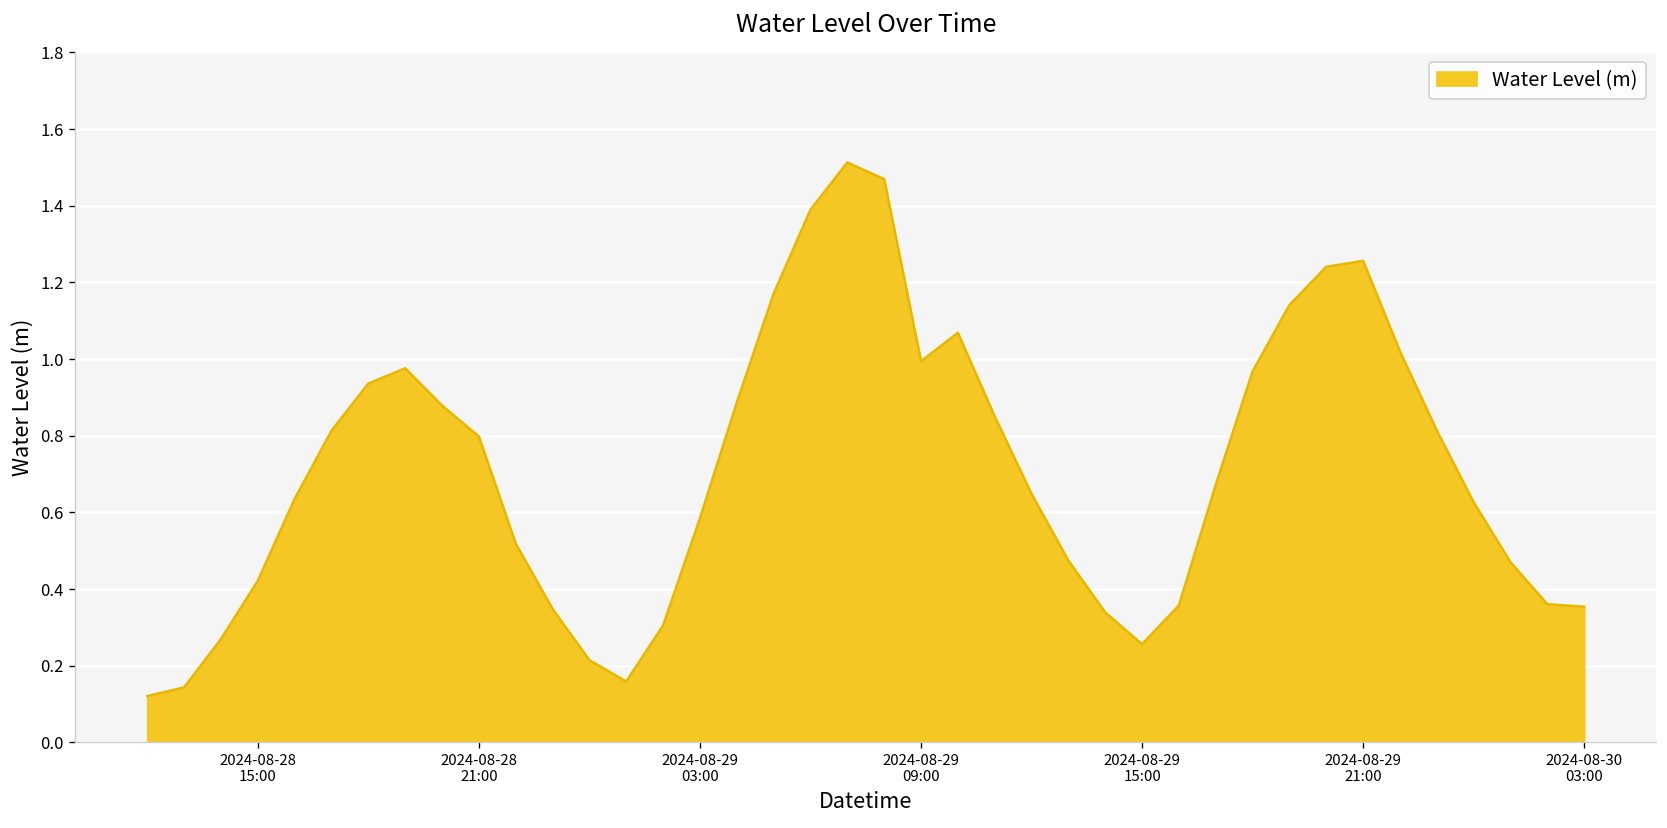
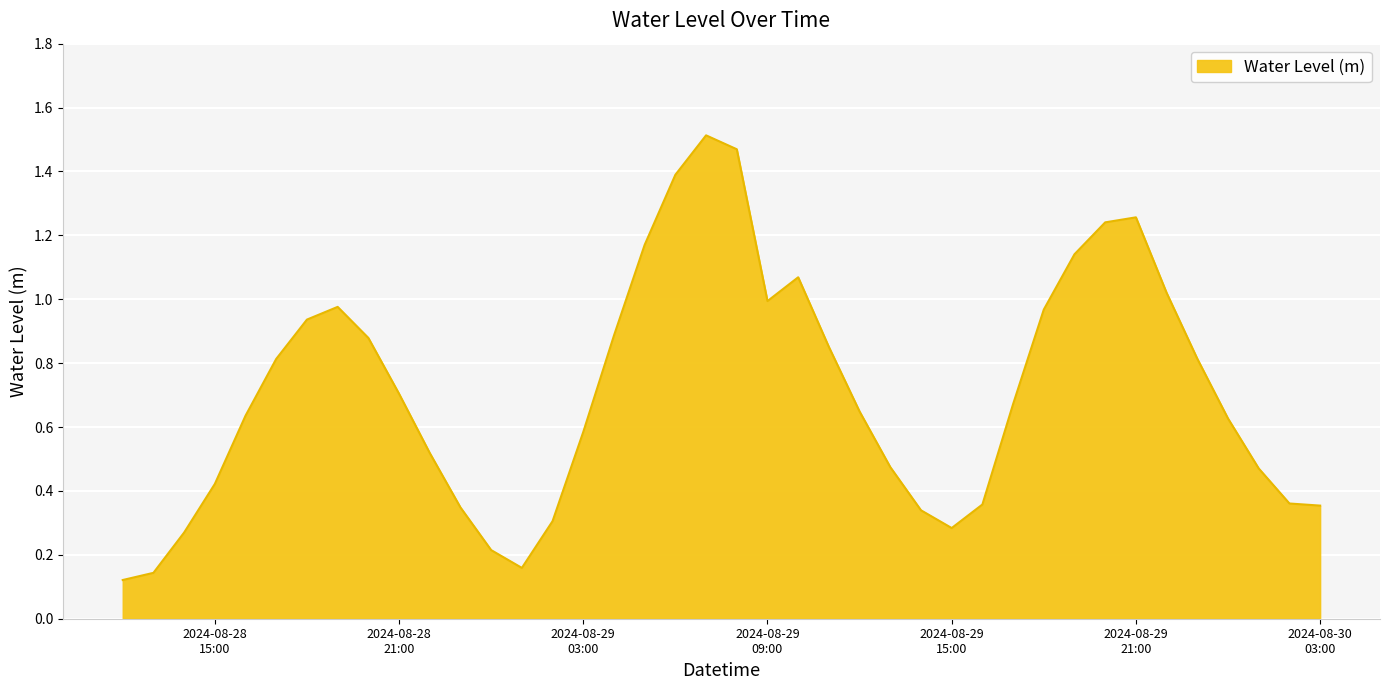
2024-08-28 21:00: 0.80 -> 0.70
2024-08-29 15:00: 0.26 -> 0.28
